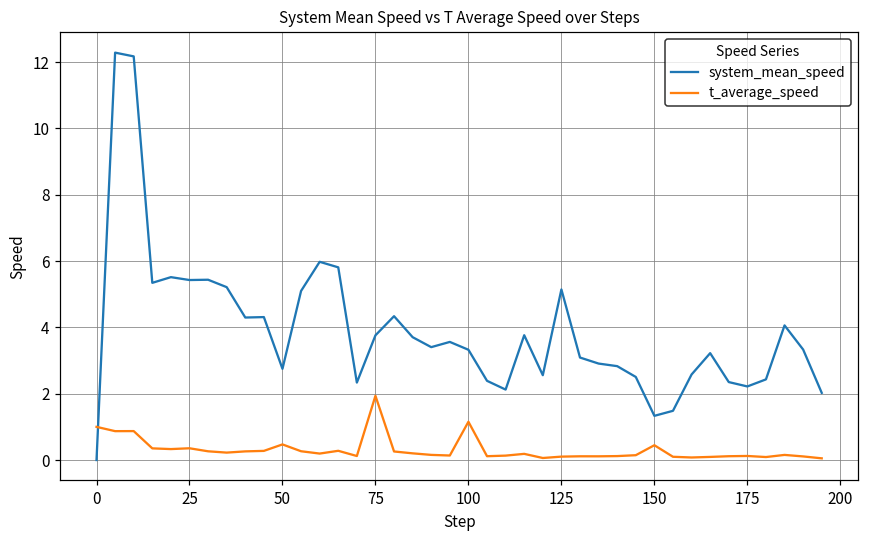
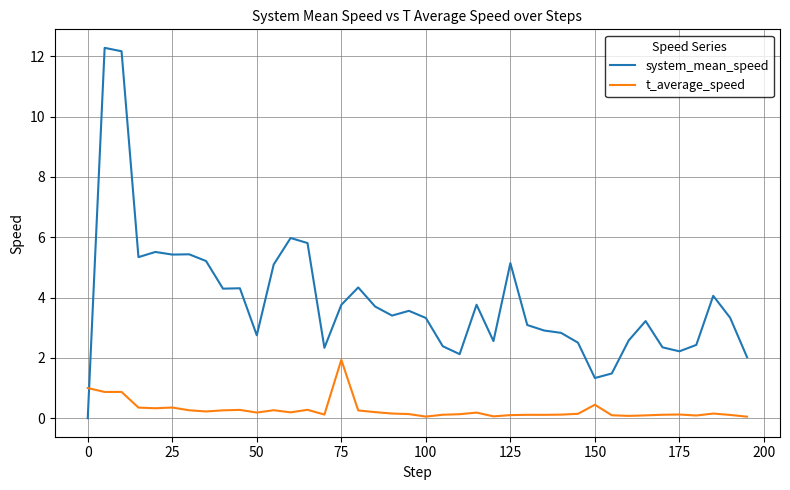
t_average_speed, 50: 0.5 -> 0.2
t_average_speed, 100: 1.2 -> 0.1
